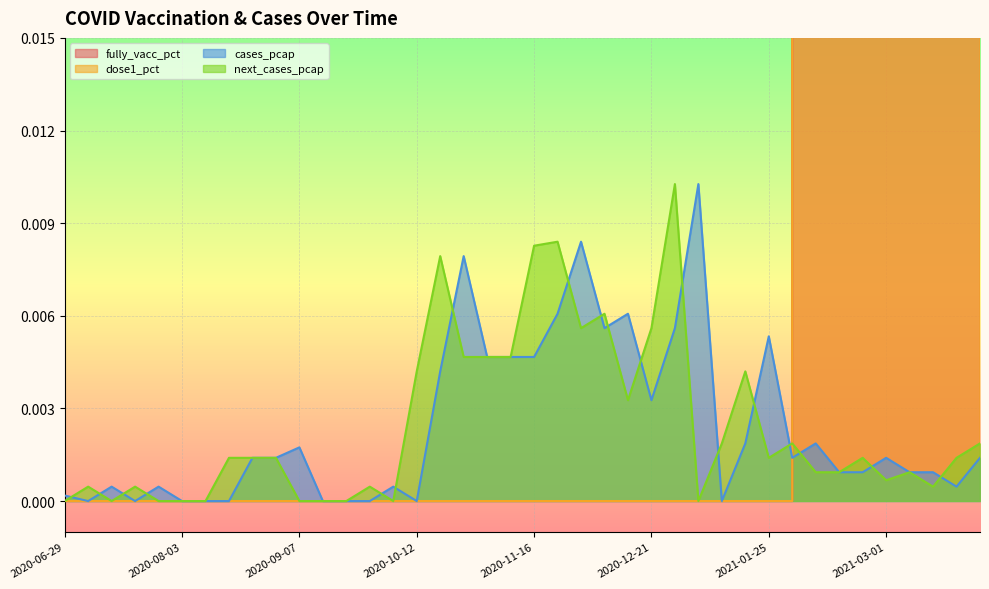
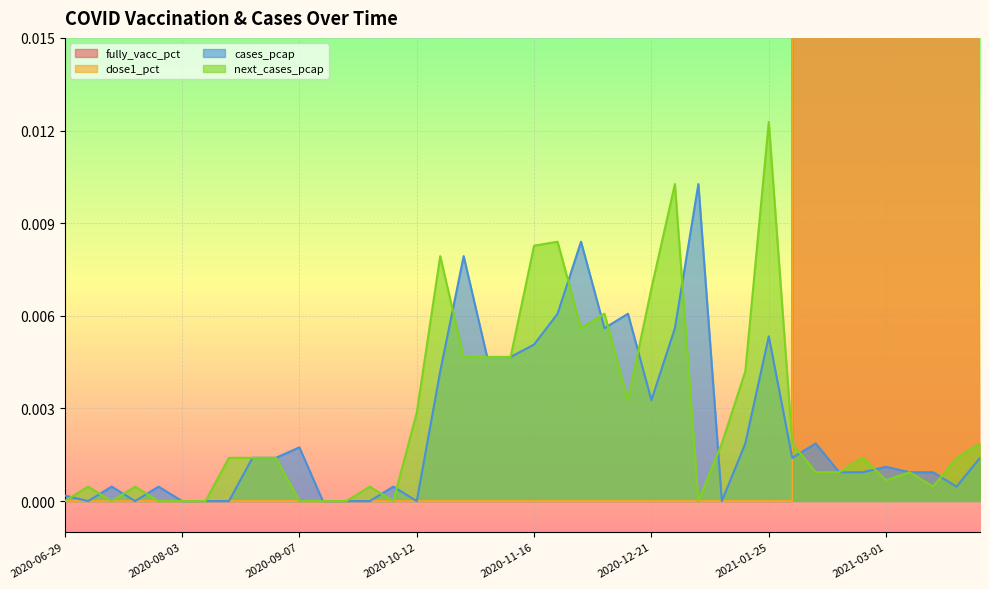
next_cases_pcap, 2020-10-12: 0.0042 -> 0.0029
cases_pcap, 2020-11-16: 0.0047 -> 0.0051
next_cases_pcap, 2020-12-21: 0.0056 -> 0.0069
next_cases_pcap, 2021-01-25: 0.0014 -> 0.0123
cases_pcap, 2021-03-01: 0.0014 -> 0.0011
